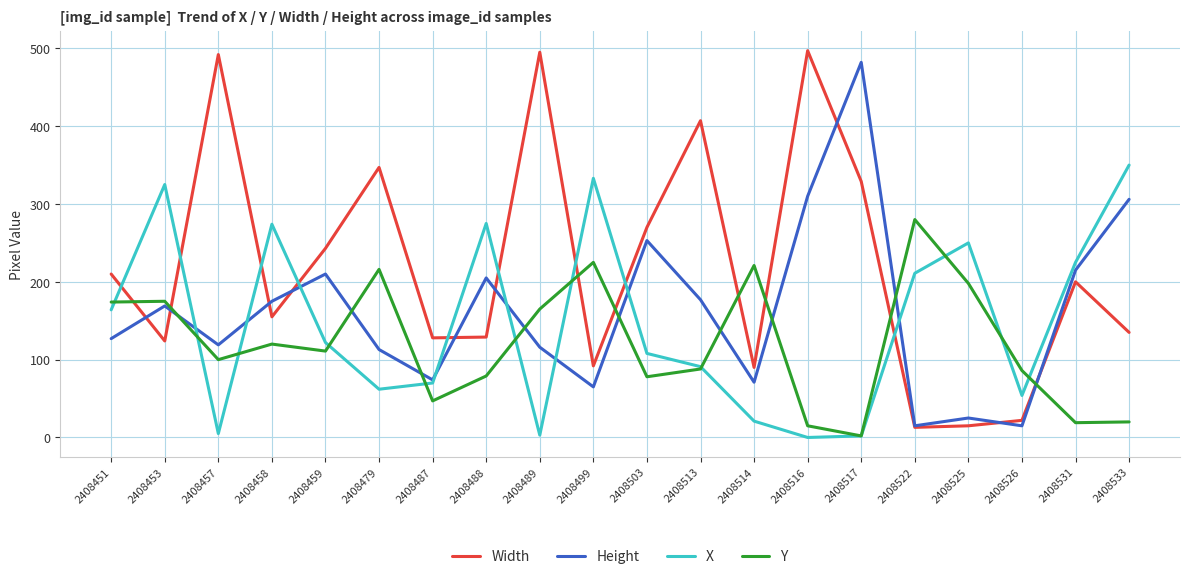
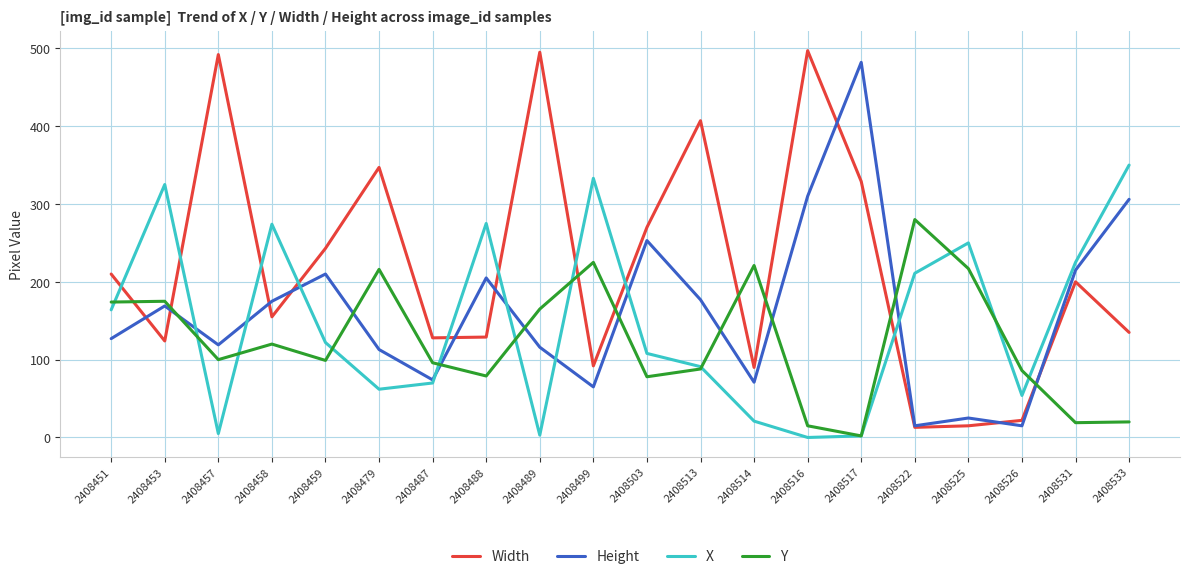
Y, 2408459: 110 -> 100
Y, 2408487: 50 -> 100
Y, 2408525: 200 -> 220
